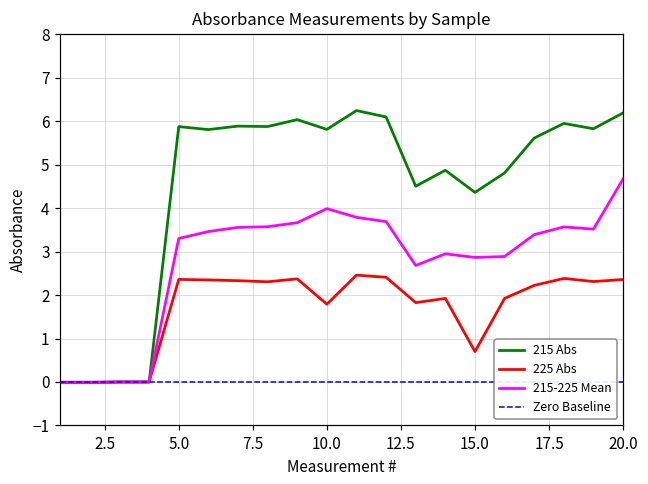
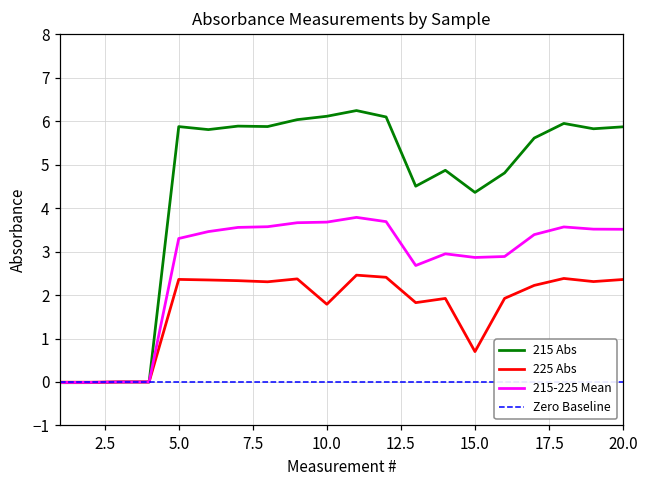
215 Abs, 10.0: 5.8 -> 6.1
215-225 Mean, 10.0: 4.0 -> 3.7
215 Abs, 20.0: 6.2 -> 5.9
215-225 Mean, 20.0: 4.7 -> 3.5
